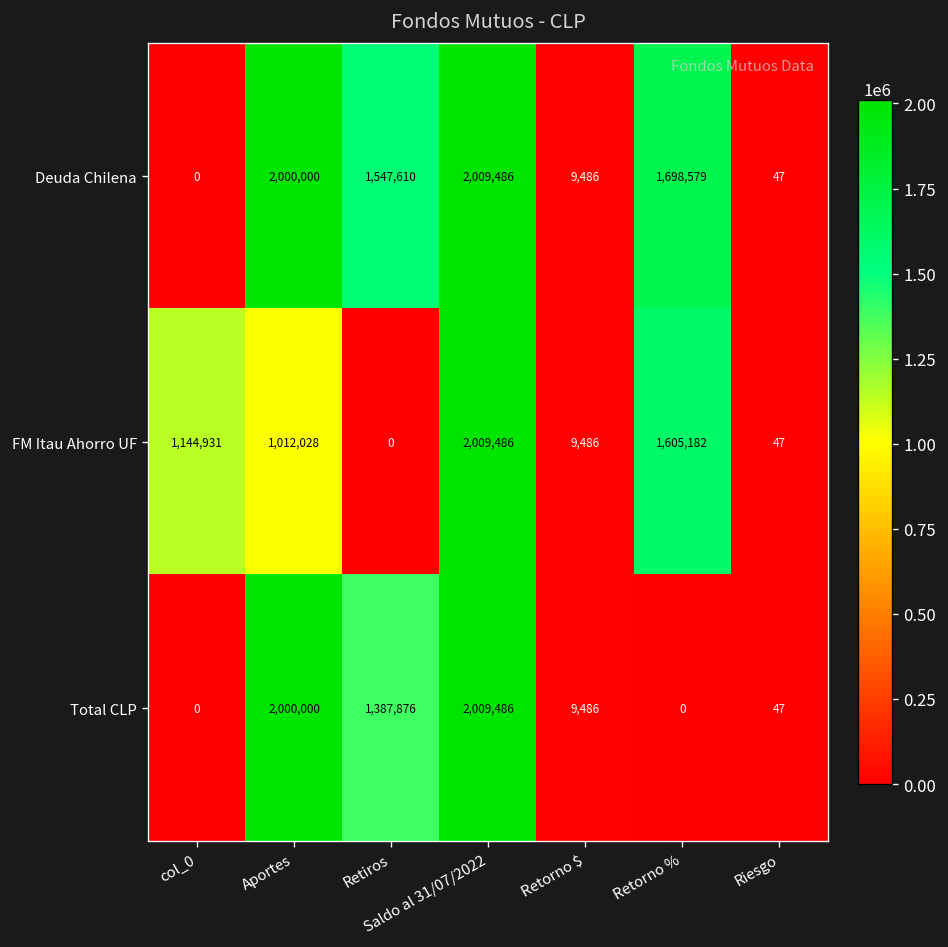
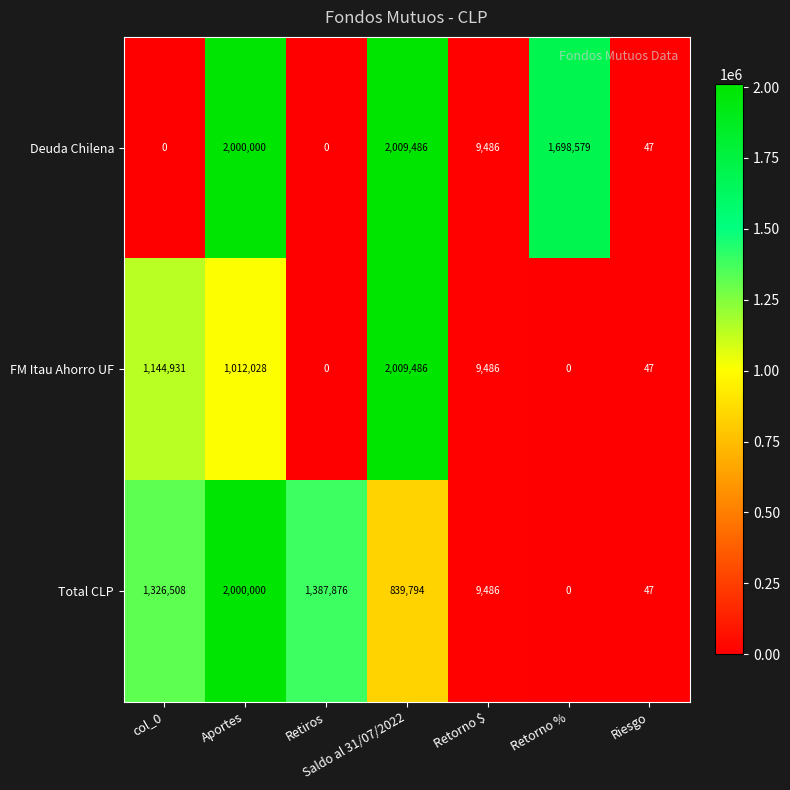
Deuda Chilena, Retiros: 1,547,610 -> 0
FM Itau Ahorro UF, Retorno %: 1,605,182 -> 0
Total CLP, col_0: 0 -> 1,326,508
Total CLP, Saldo al 31/07/2022: 2,009,486 -> 839,794
